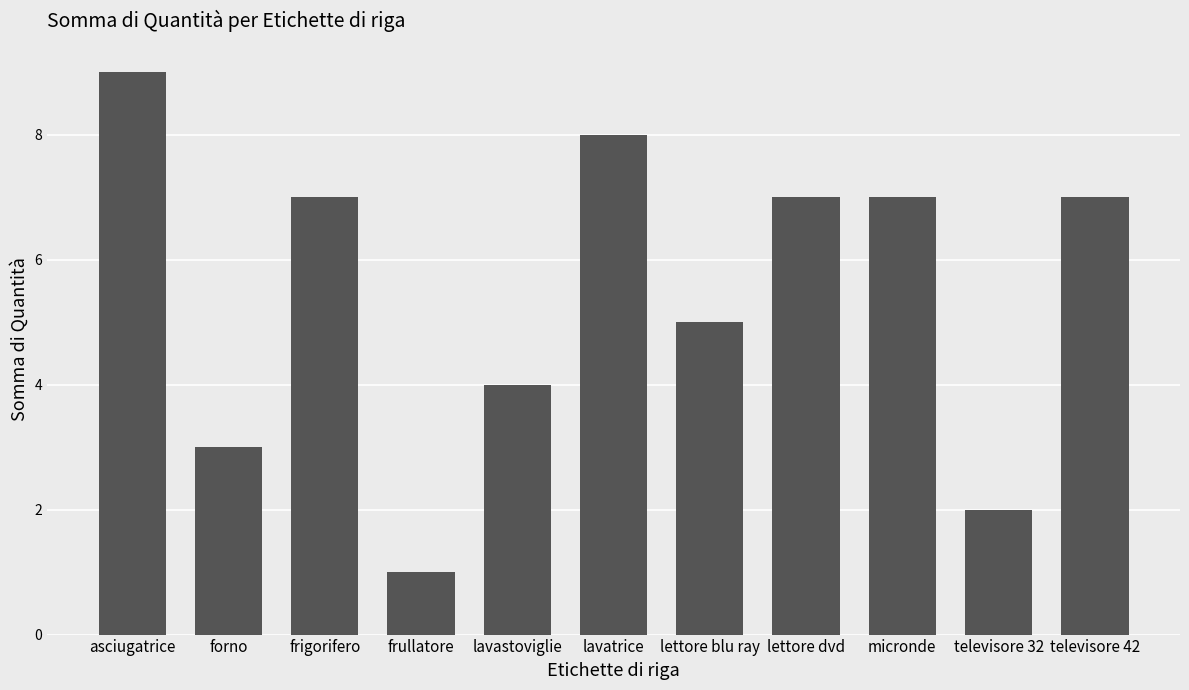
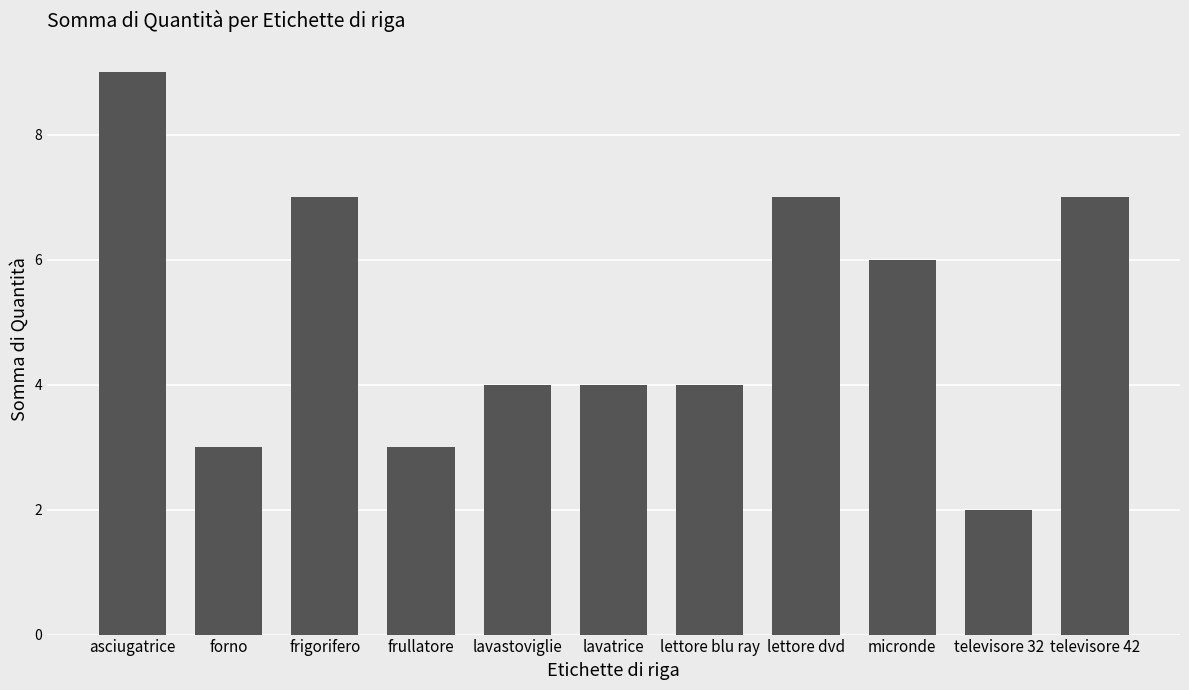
frullatore: 1 -> 3
lavatrice: 8 -> 4
lettore blu ray: 5 -> 4
micronde: 7 -> 6
